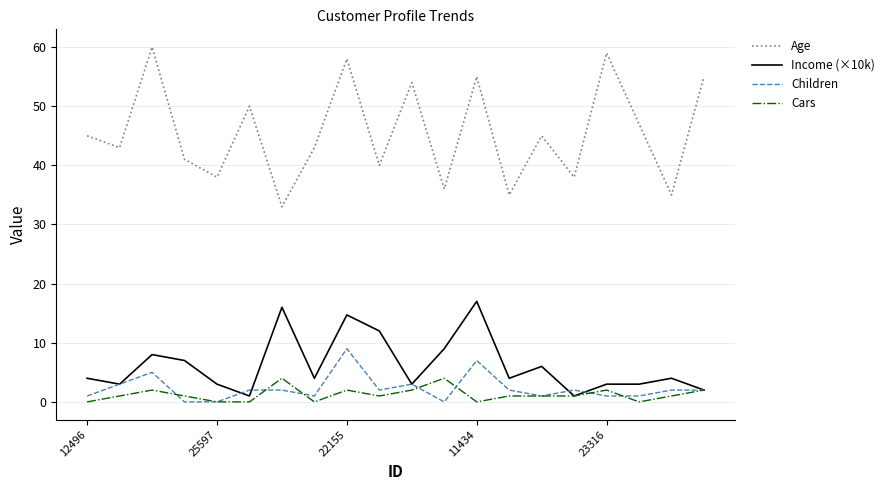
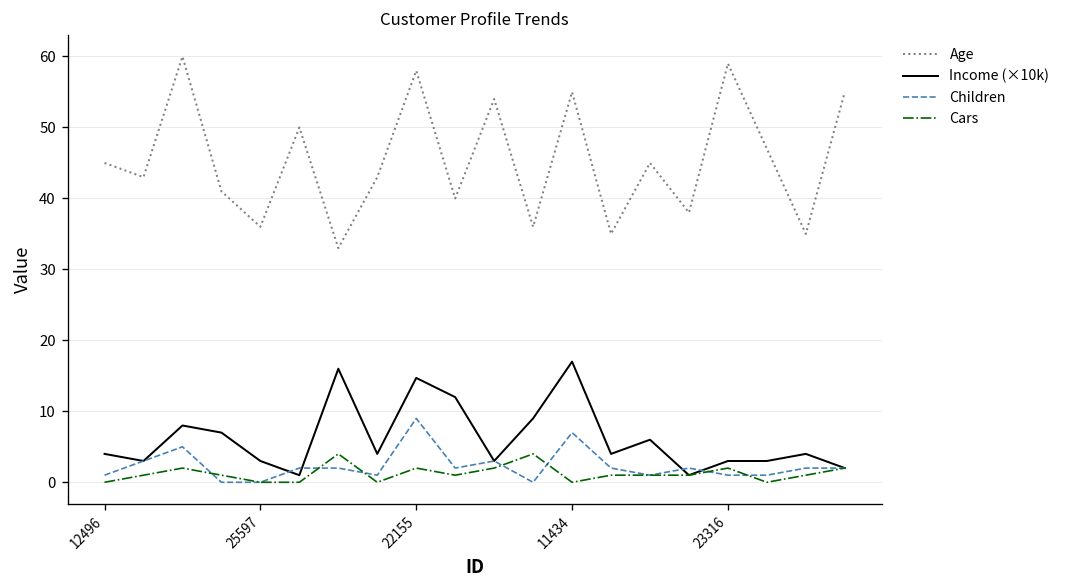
Age, 25597: 38 -> 36
